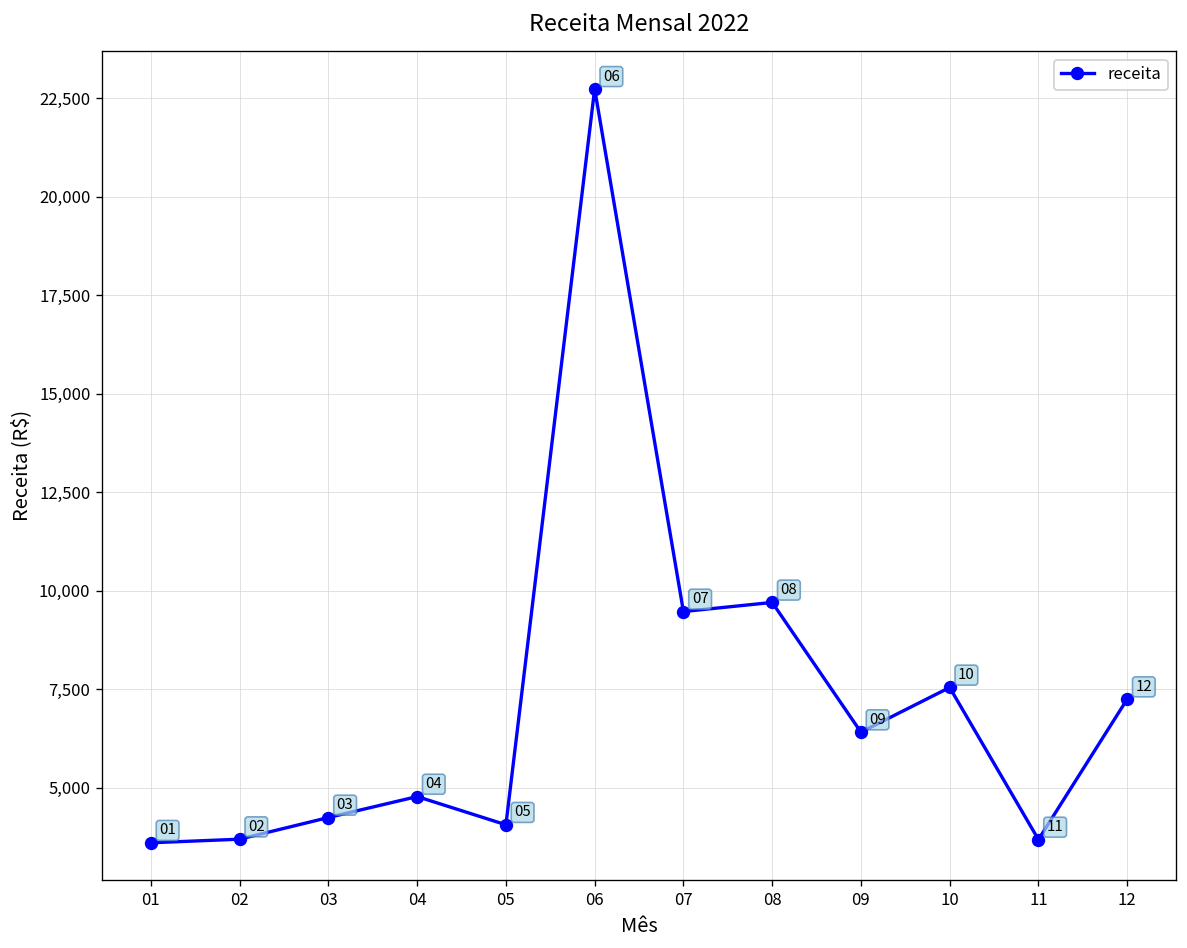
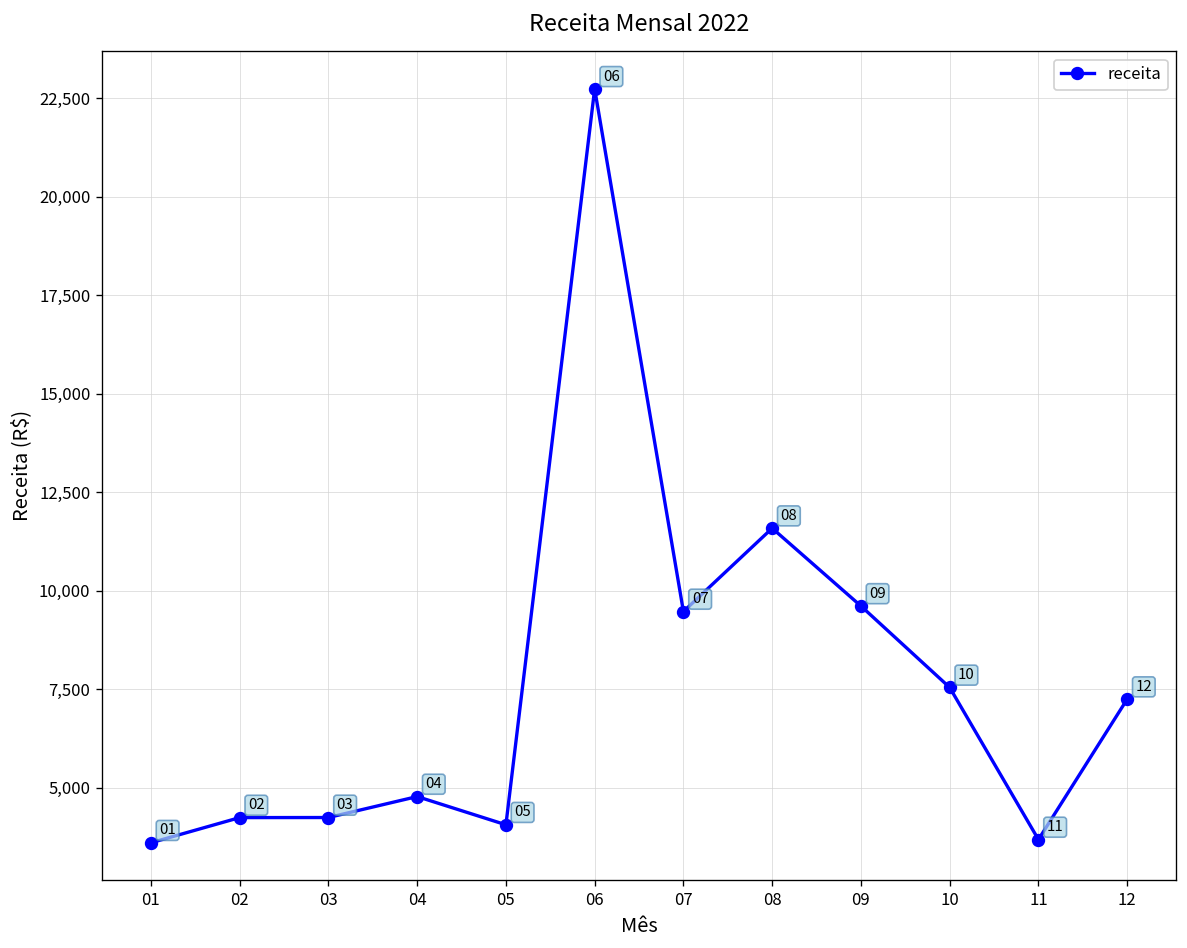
02: 3,700 -> 4,200
08: 9,700 -> 11,600
09: 6,400 -> 9,600
